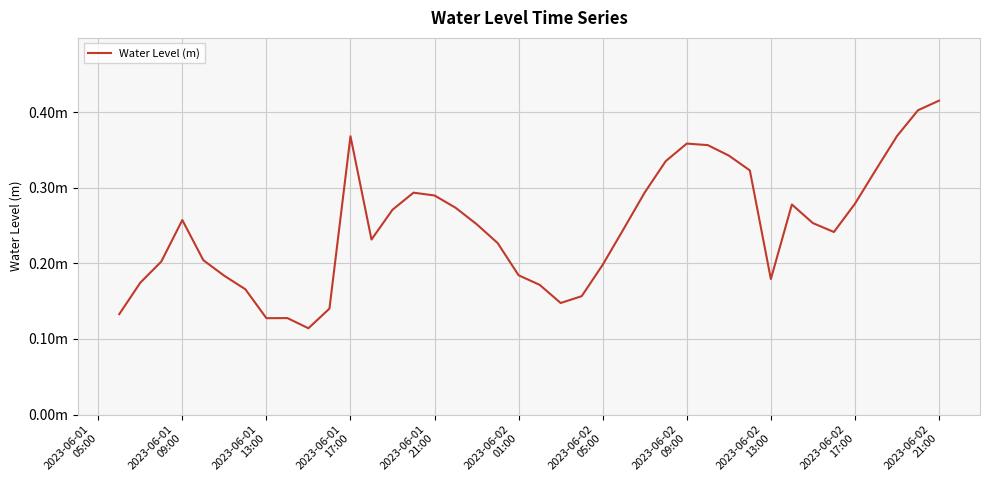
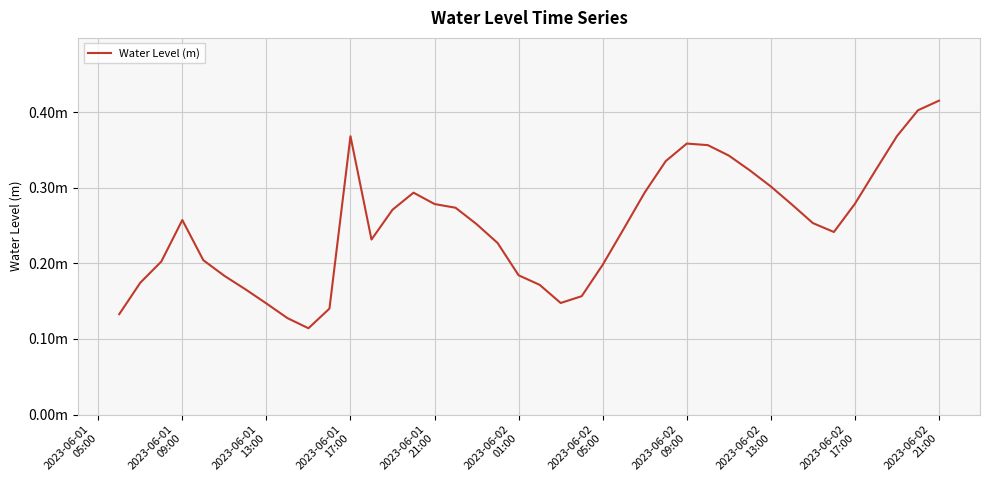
2023-06-01 13:00: 0.13m -> 0.15m
2023-06-01 21:00: 0.29m -> 0.28m
2023-06-02 13:00: 0.18m -> 0.30m
